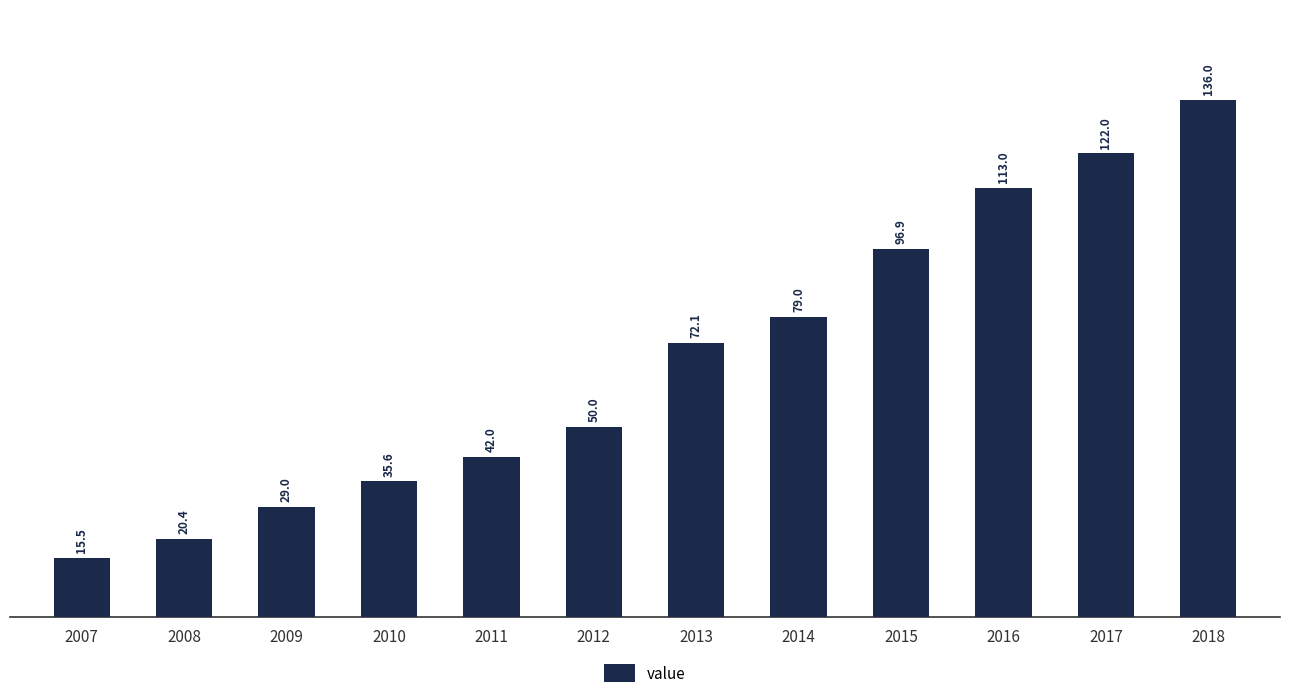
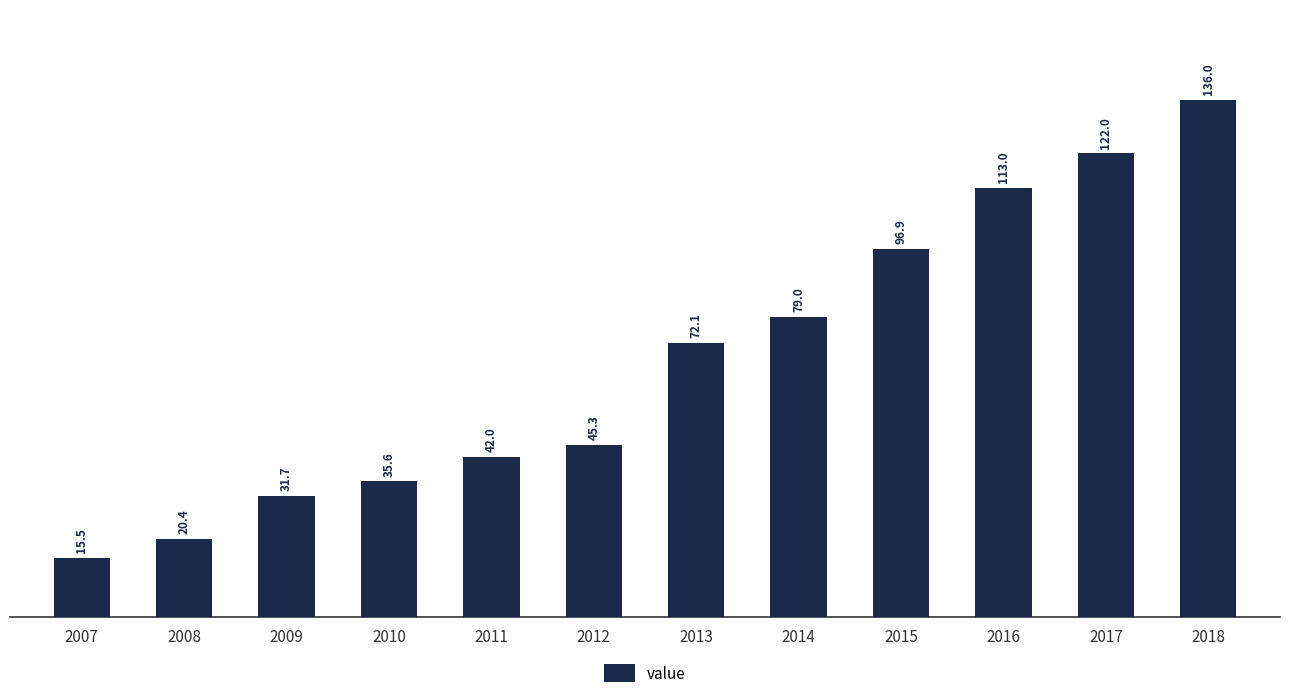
2009: 29.0 -> 31.7
2012: 50.0 -> 45.3
